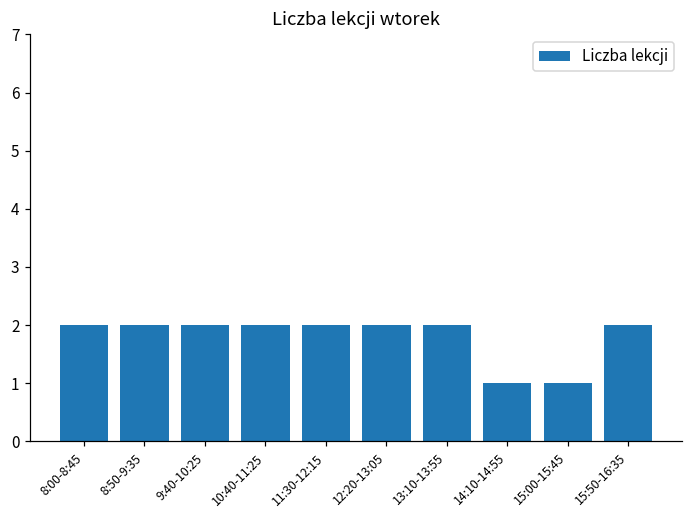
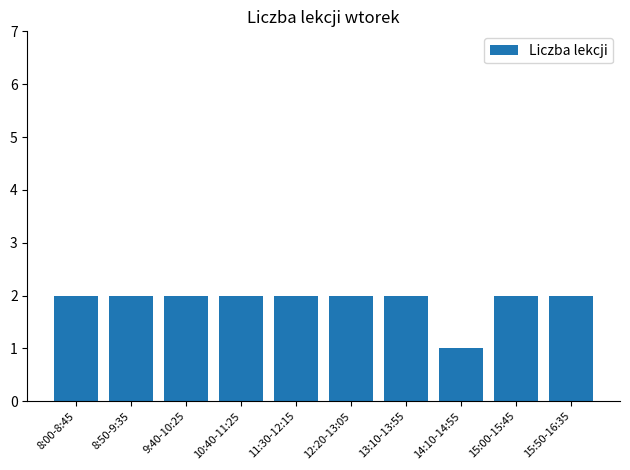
15:00-15:45: 1 -> 2
